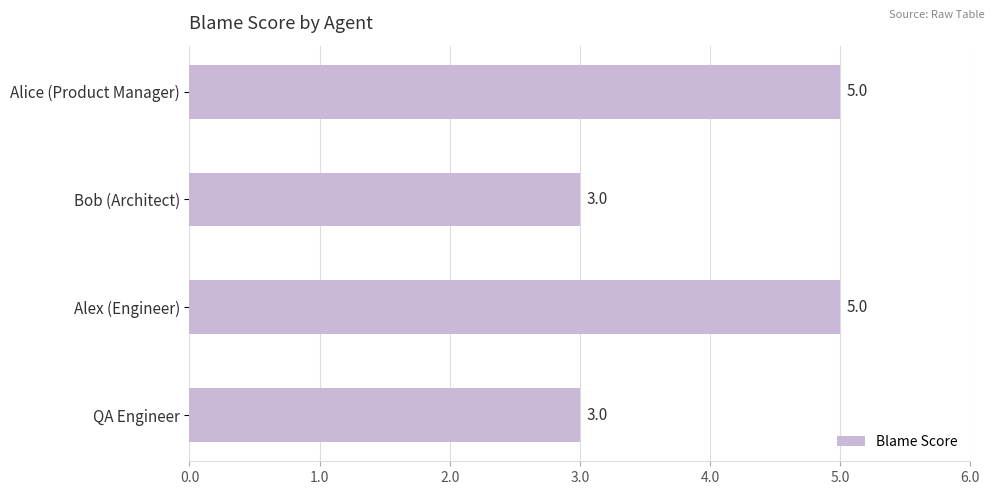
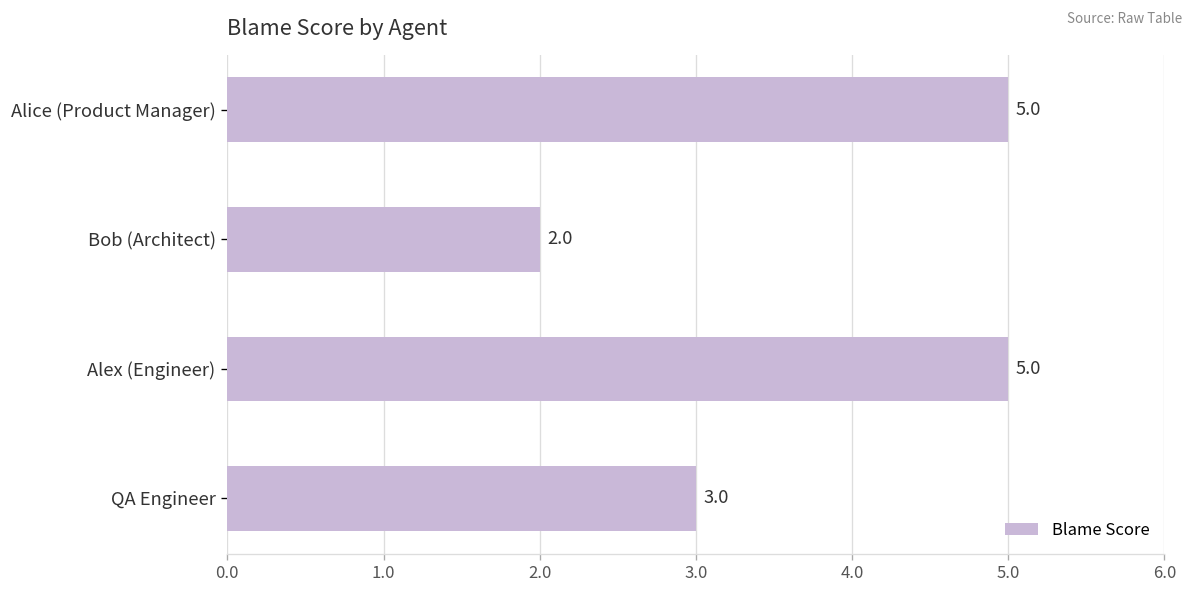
Bob (Architect): 3.0 -> 2.0
